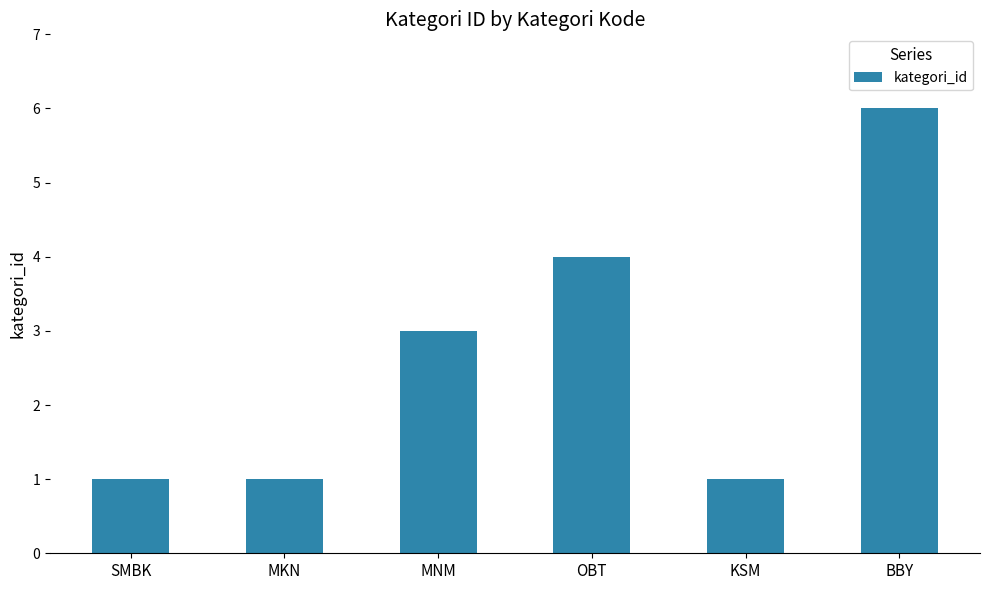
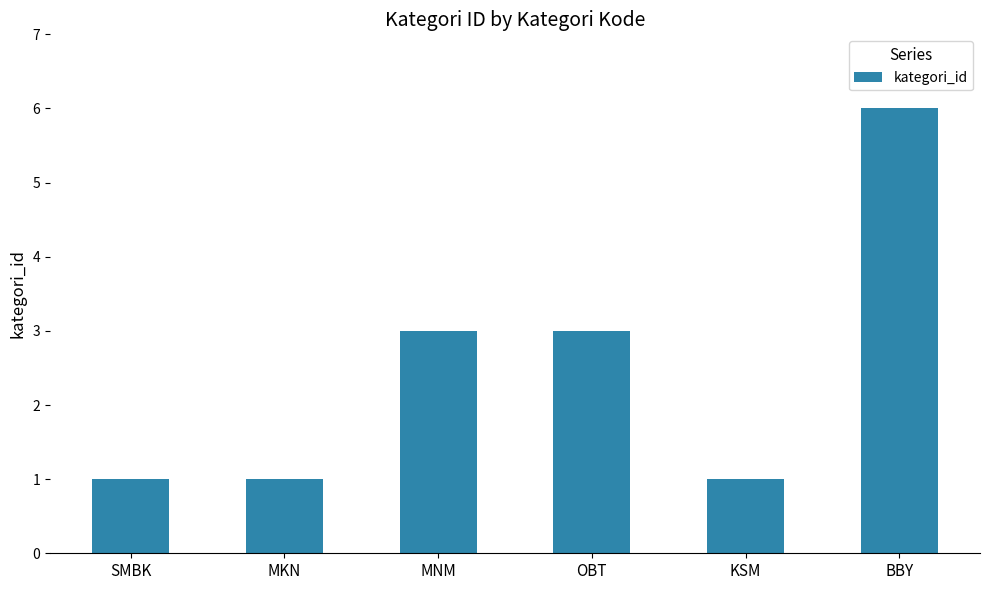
OBT: 4 -> 3
